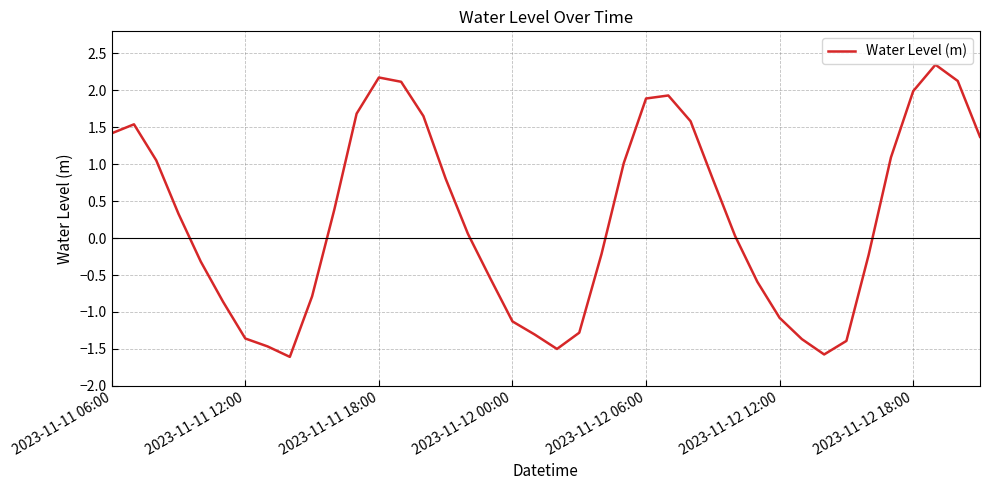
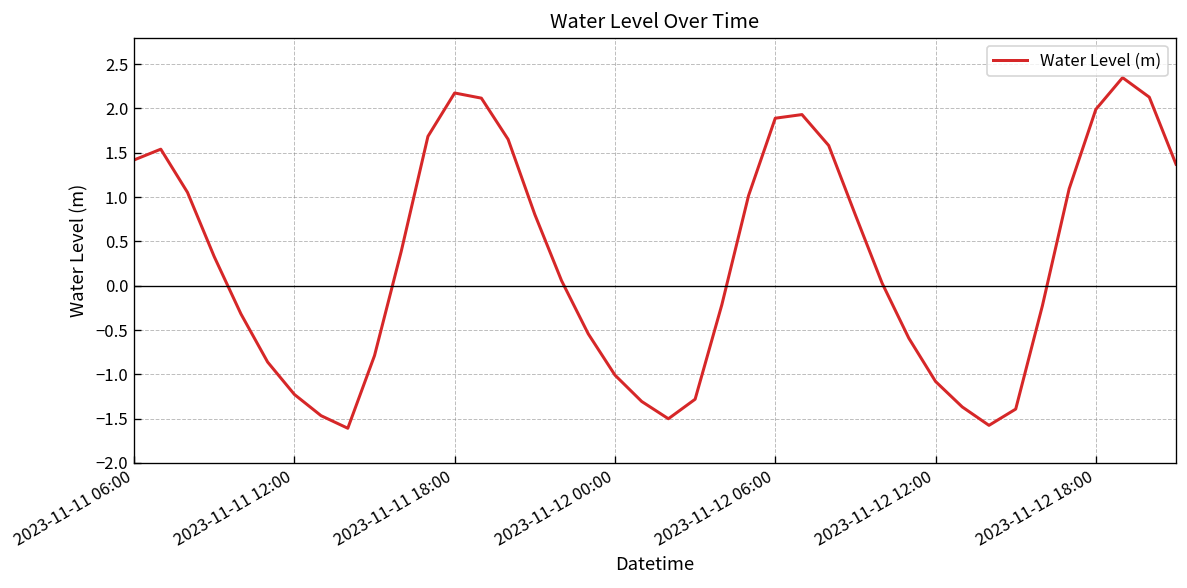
2023-11-11 12:00: -1.4 -> -1.2
2023-11-12 00:00: -1.1 -> -1.0
